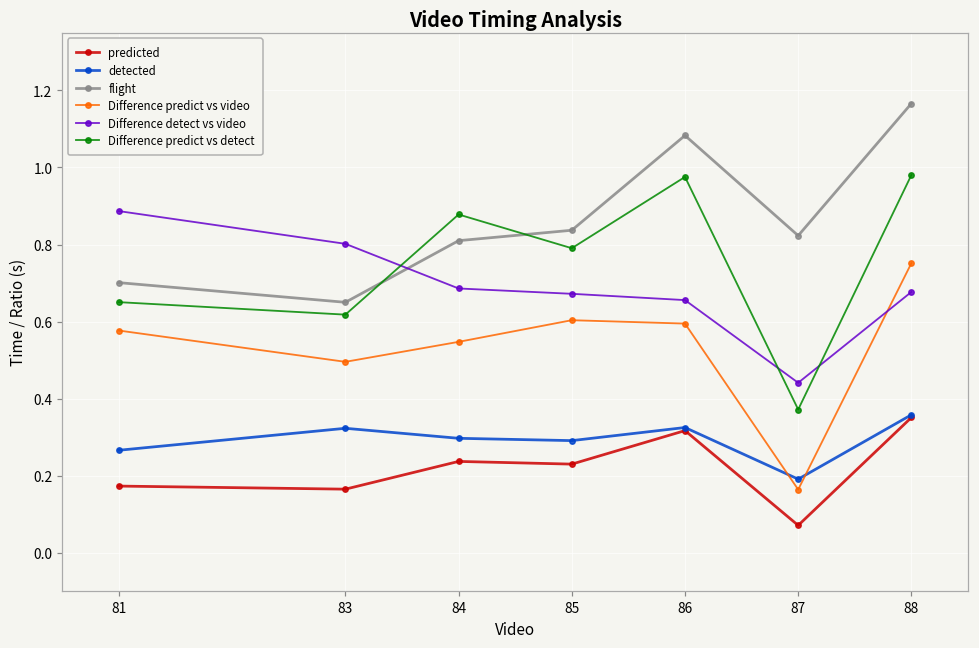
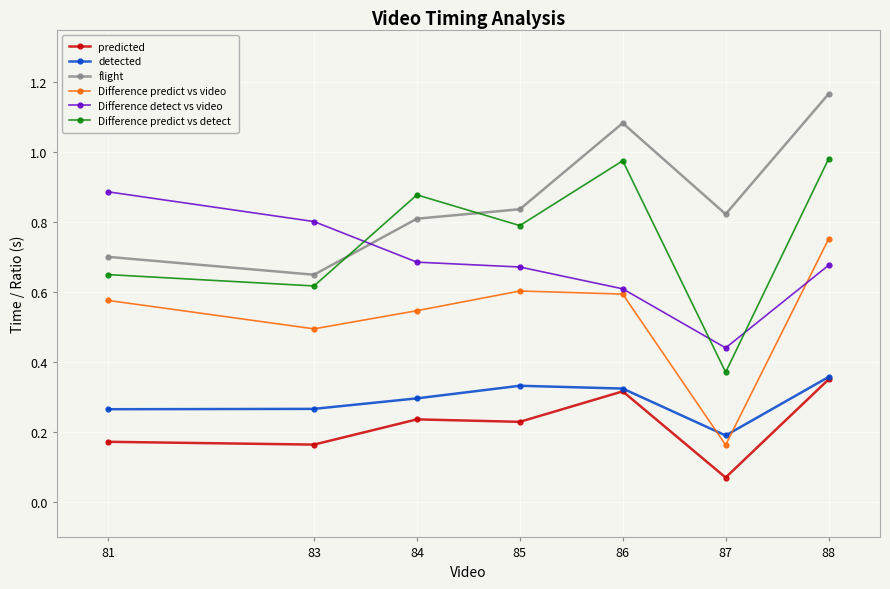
detected, 83: 0.32 -> 0.27
detected, 85: 0.29 -> 0.33
Difference detect vs video, 86: 0.66 -> 0.61
